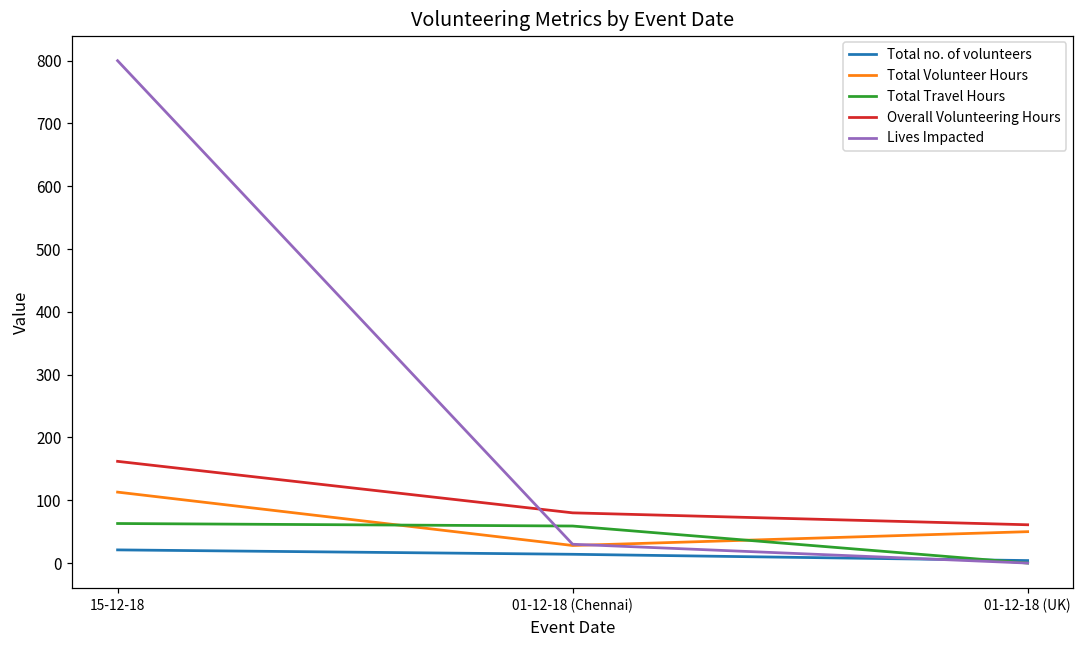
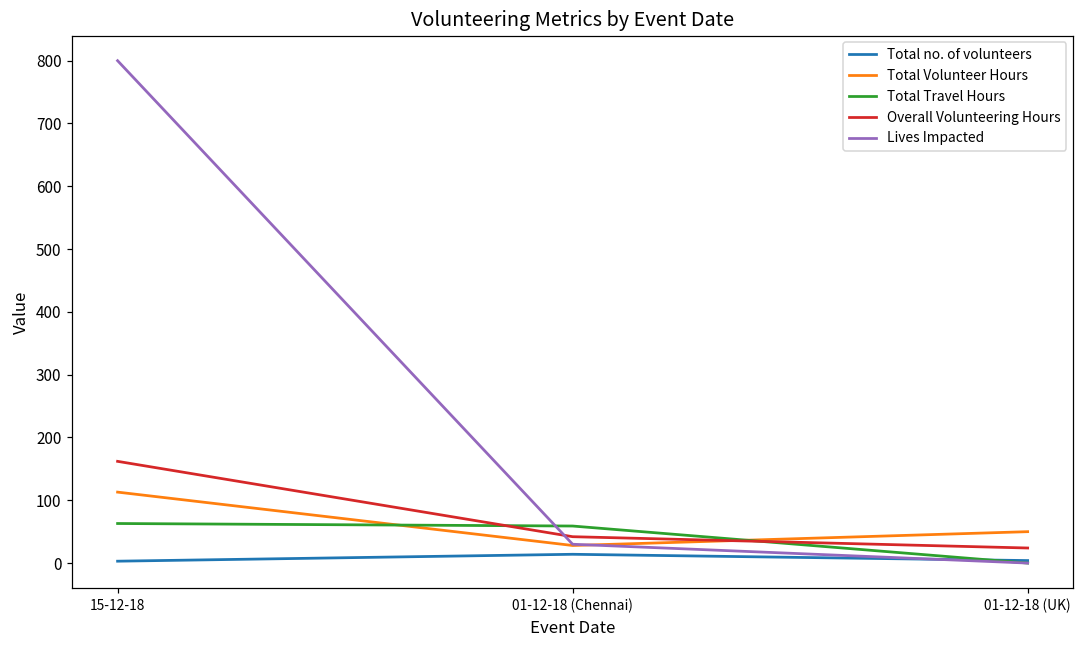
Total no. of volunteers, 15-12-18: 20 -> 0
Overall Volunteering Hours, 01-12-18 (Chennai): 80 -> 40
Overall Volunteering Hours, 01-12-18 (UK): 60 -> 20
